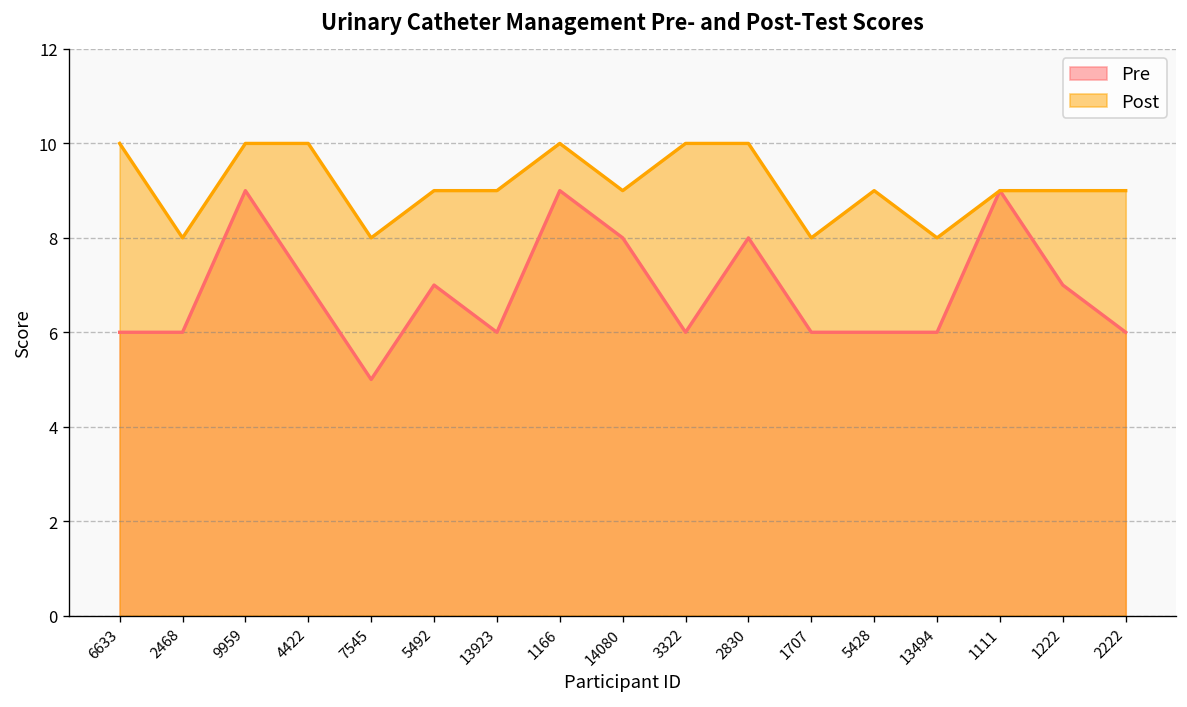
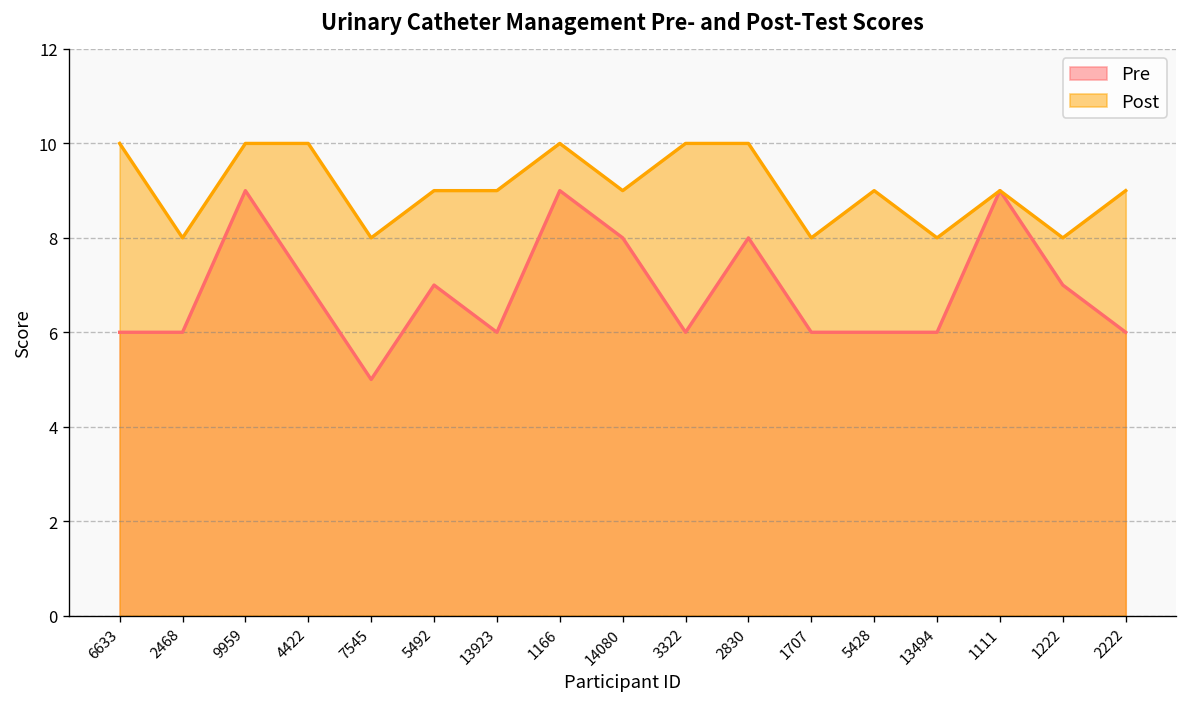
Post, 1222: 9 -> 8
